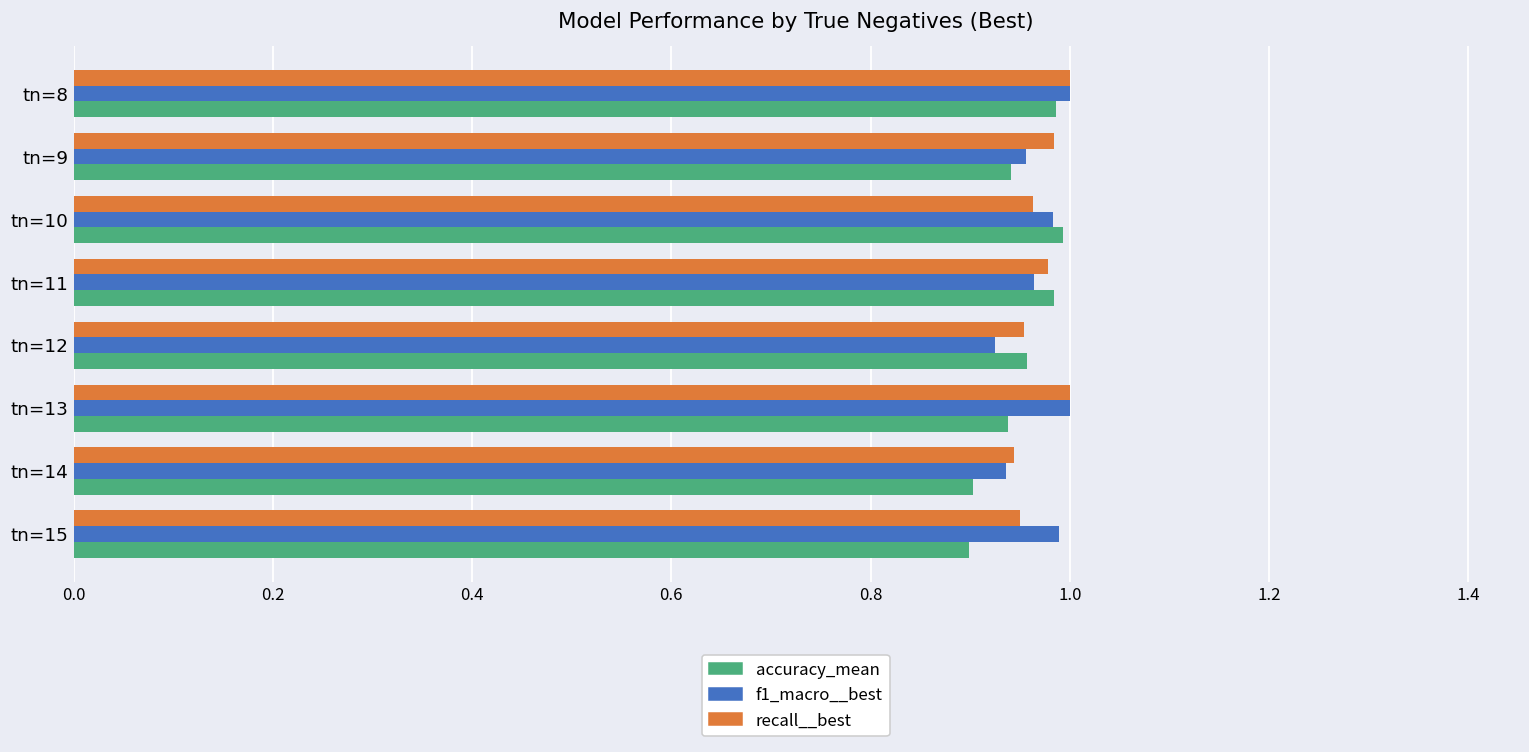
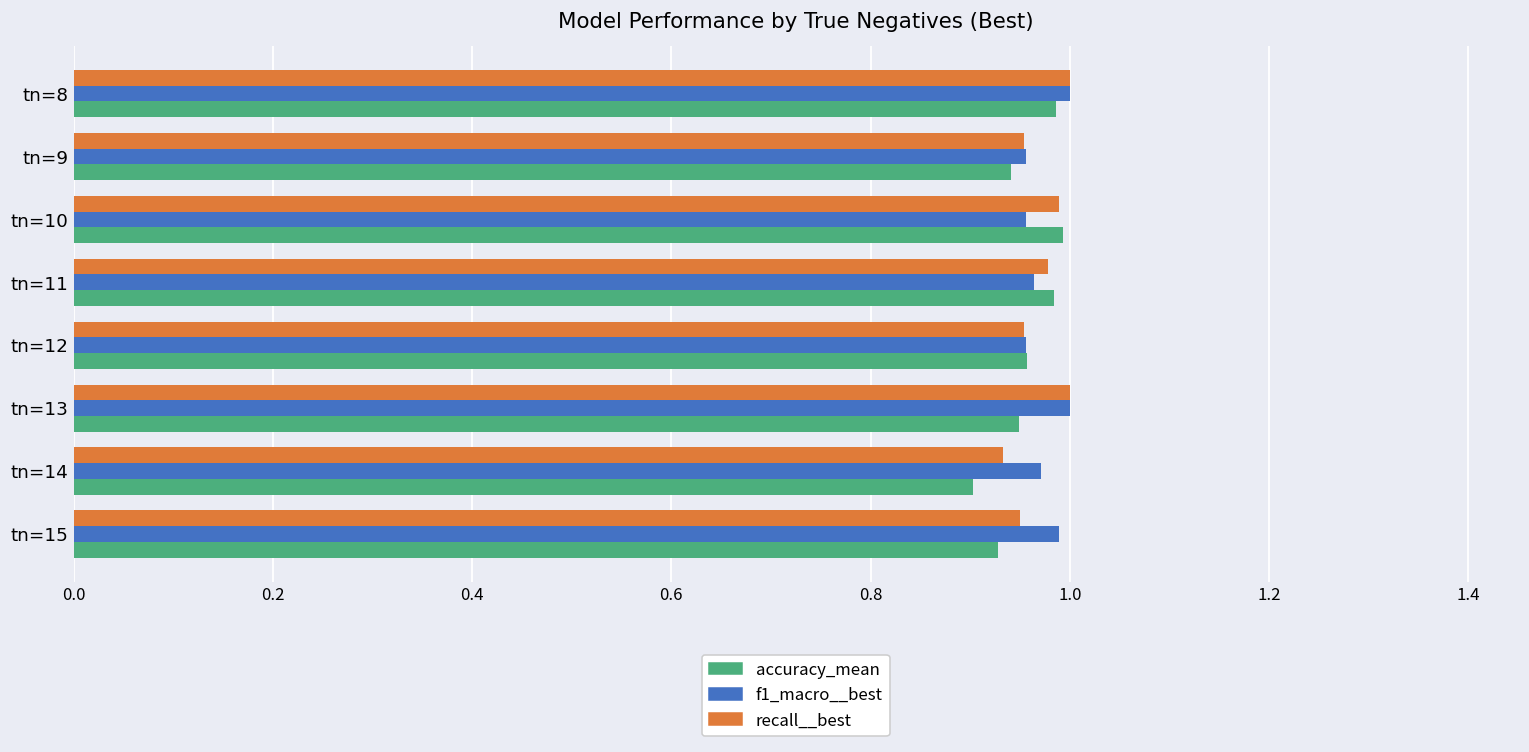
recall__best, tn=9: 0.98 -> 0.95
recall__best, tn=10: 0.96 -> 0.99
f1_macro__best, tn=10: 0.98 -> 0.96
f1_macro__best, tn=12: 0.92 -> 0.96
accuracy_mean, tn=13: 0.94 -> 0.95
recall__best, tn=14: 0.94 -> 0.93
f1_macro__best, tn=14: 0.94 -> 0.97
accuracy_mean, tn=15: 0.90 -> 0.93
